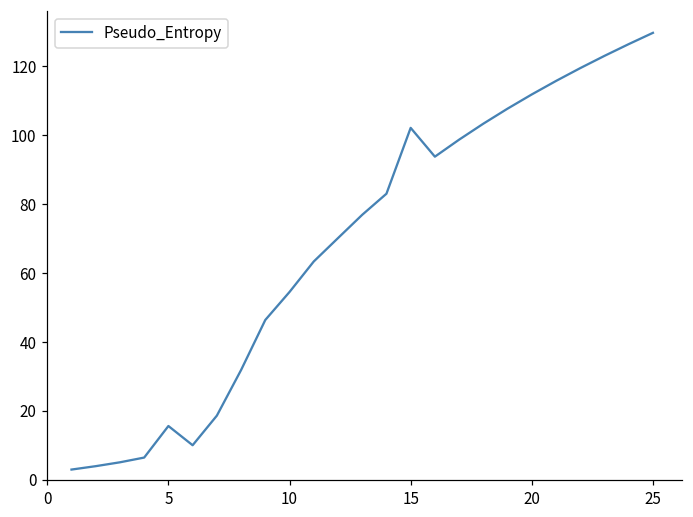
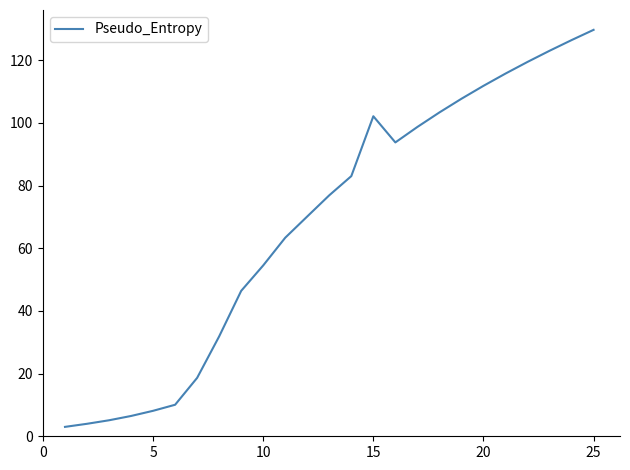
5: 16 -> 8
